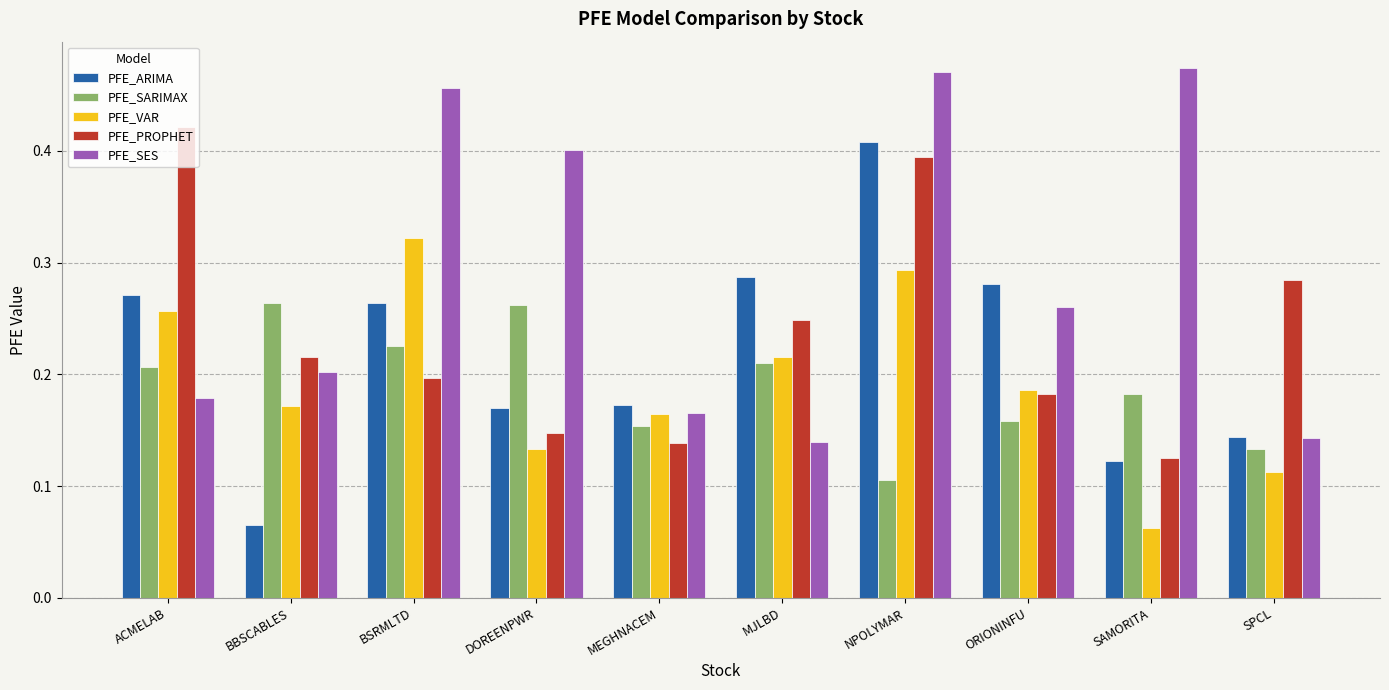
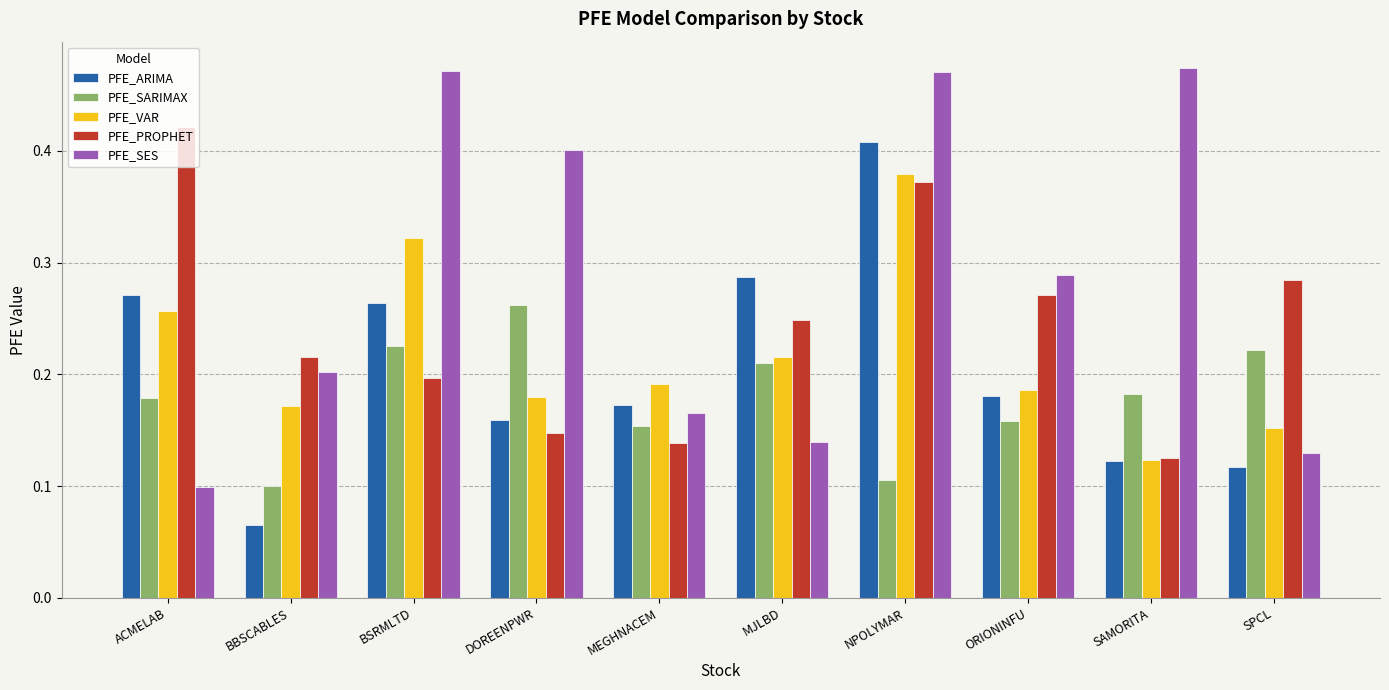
PFE_SARIMAX, ACMELAB: 0.206 -> 0.179
PFE_SES, ACMELAB: 0.179 -> 0.099
PFE_SARIMAX, BBSCABLES: 0.264 -> 0.100
PFE_SES, BSRMLTD: 0.456 -> 0.471
PFE_ARIMA, DOREENPWR: 0.170 -> 0.160
PFE_VAR, DOREENPWR: 0.133 -> 0.180
PFE_VAR, MEGHNACEM: 0.164 -> 0.191
PFE_VAR, NPOLYMAR: 0.294 -> 0.379
PFE_PROPHET, NPOLYMAR: 0.394 -> 0.372
PFE_ARIMA, ORIONINFU: 0.281 -> 0.181
PFE_PROPHET, ORIONINFU: 0.183 -> 0.271
PFE_SES, ORIONINFU: 0.260 -> 0.289
PFE_VAR, SAMORITA: 0.063 -> 0.123
PFE_ARIMA, SPCL: 0.144 -> 0.117
PFE_SARIMAX, SPCL: 0.133 -> 0.222
PFE_VAR, SPCL: 0.113 -> 0.152
PFE_SES, SPCL: 0.143 -> 0.129
